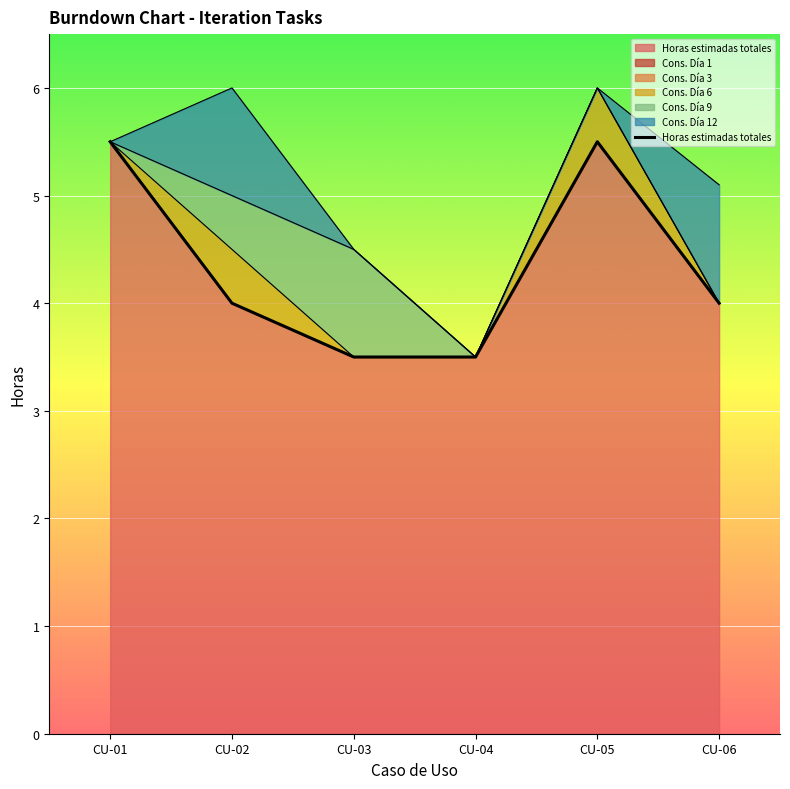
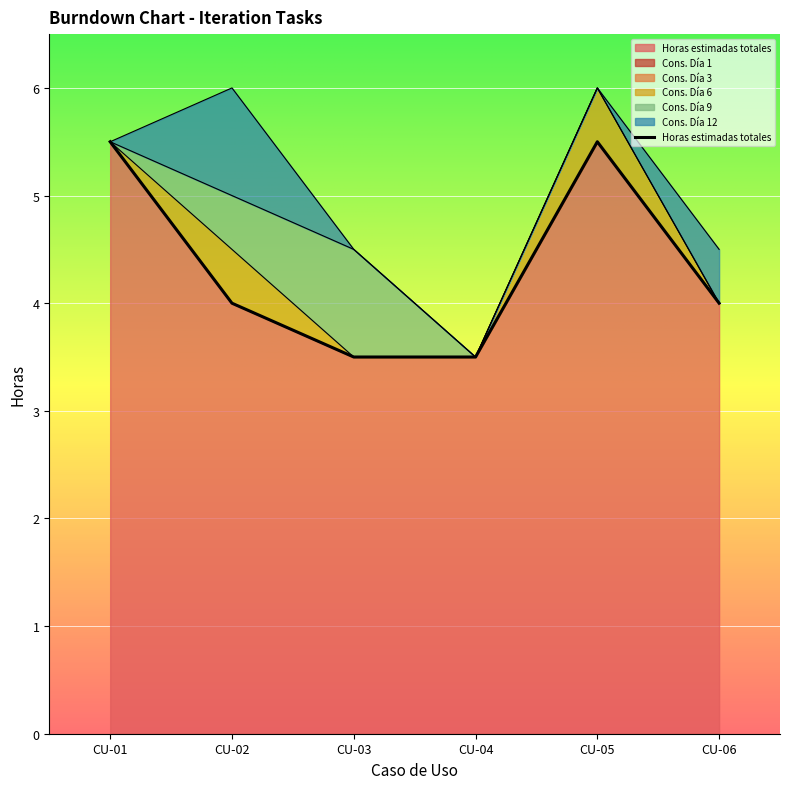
Cons. Día 12, CU-06: 1.1 -> 0.5
